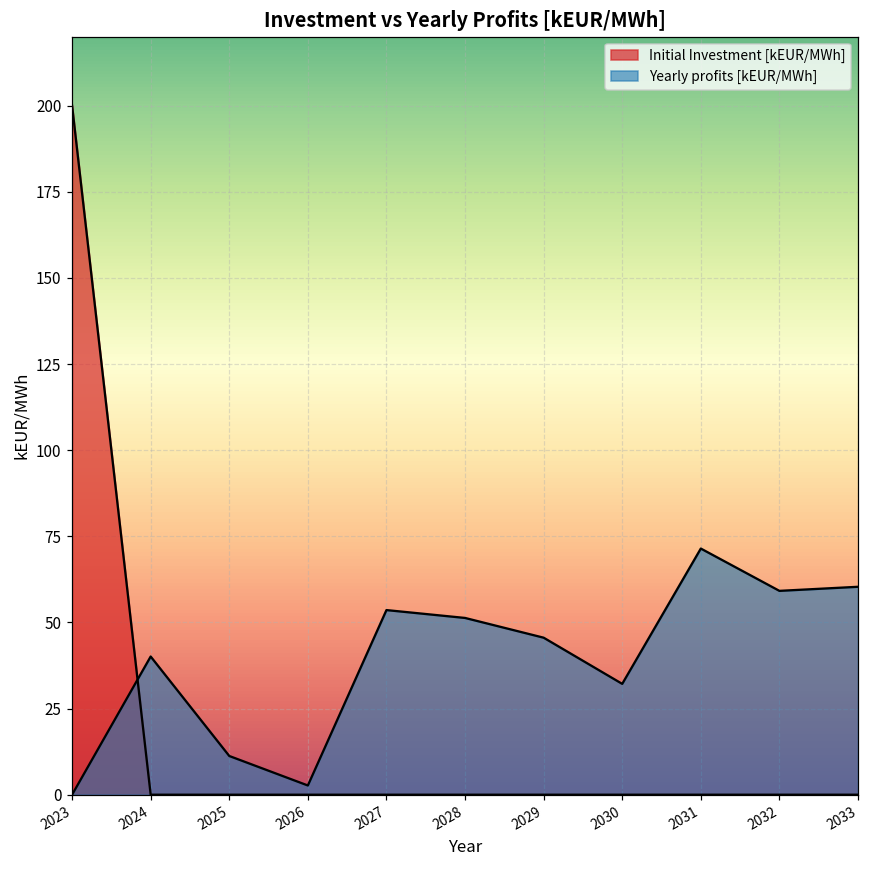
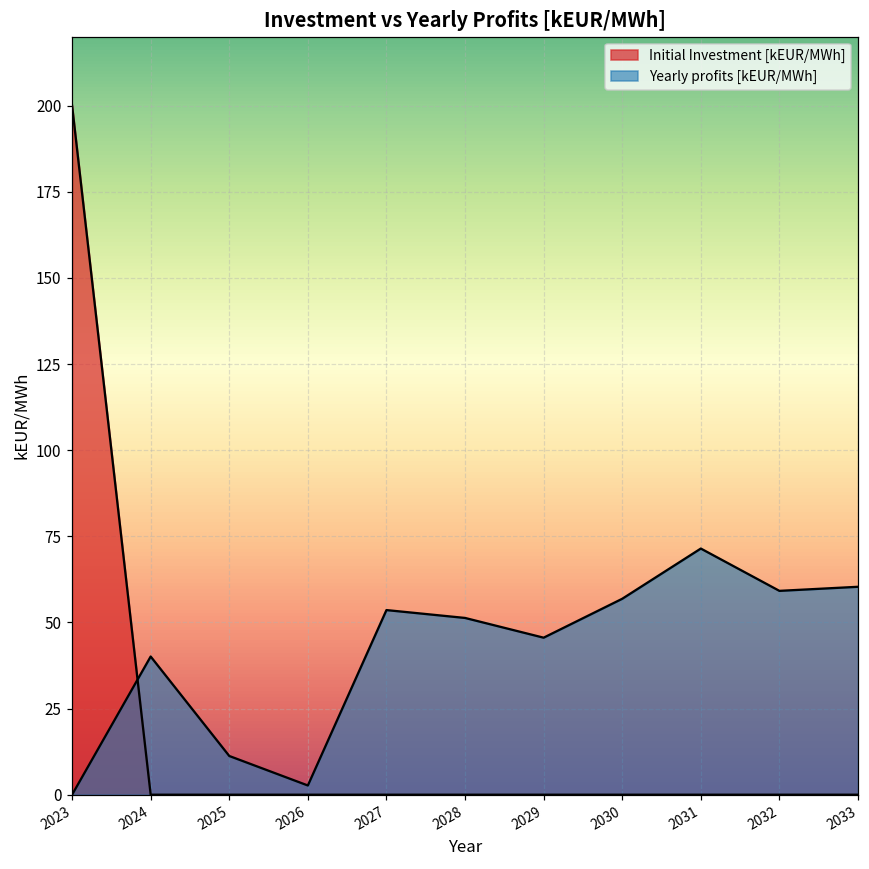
Yearly profits [kEUR/MWh], 2030: 32 -> 57
